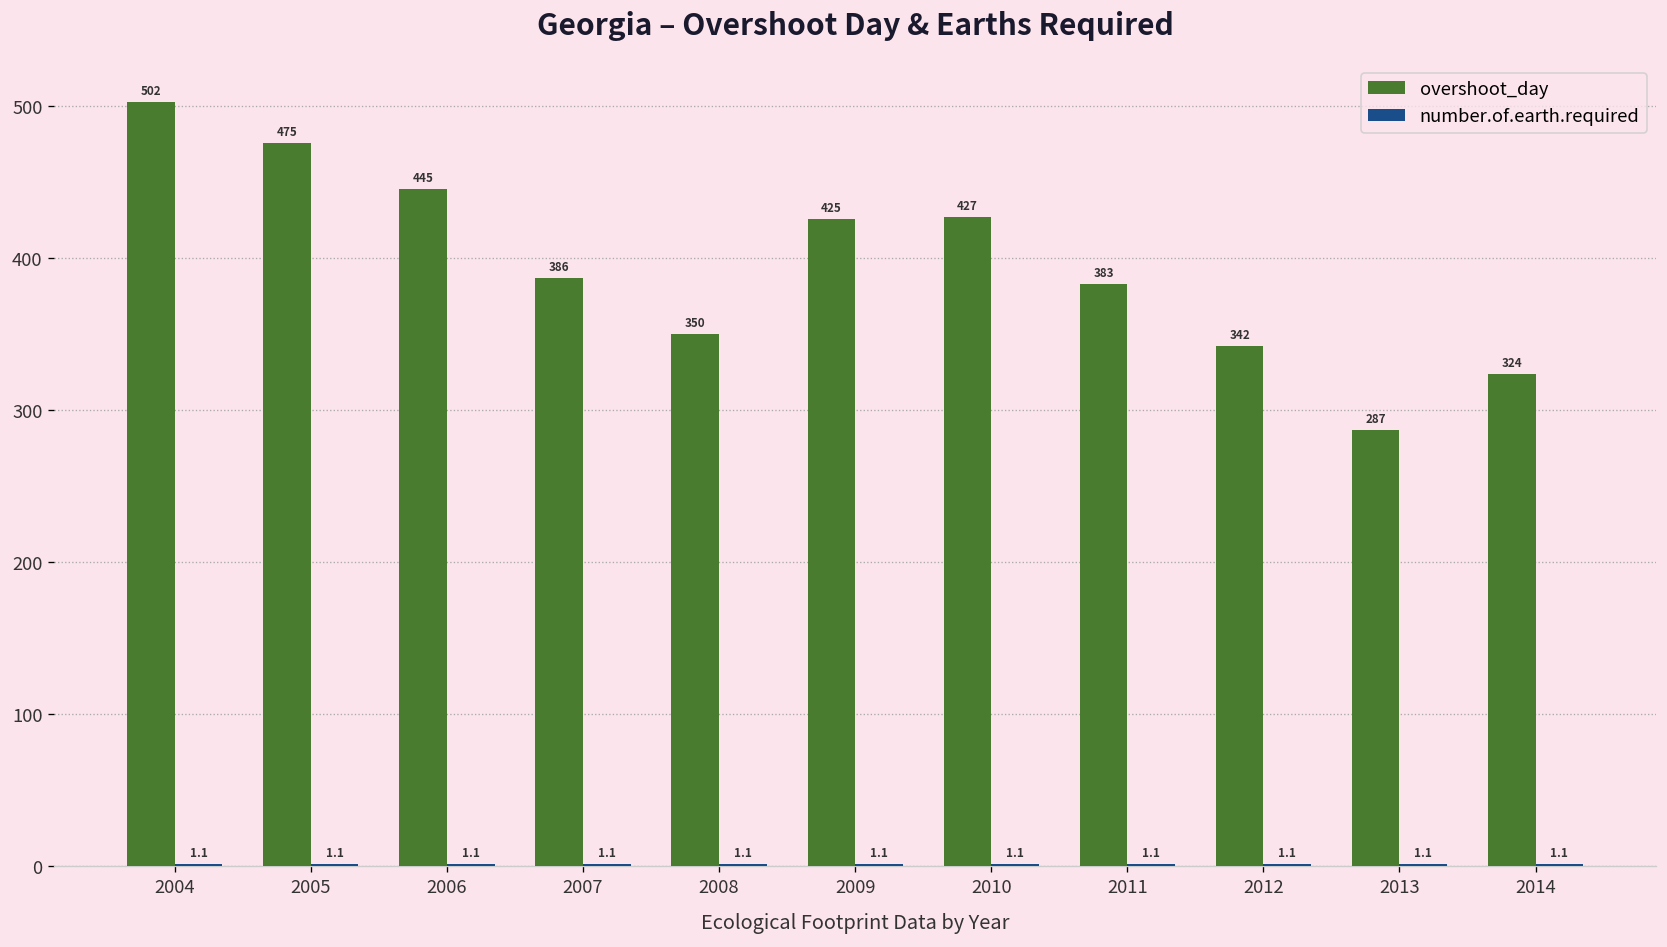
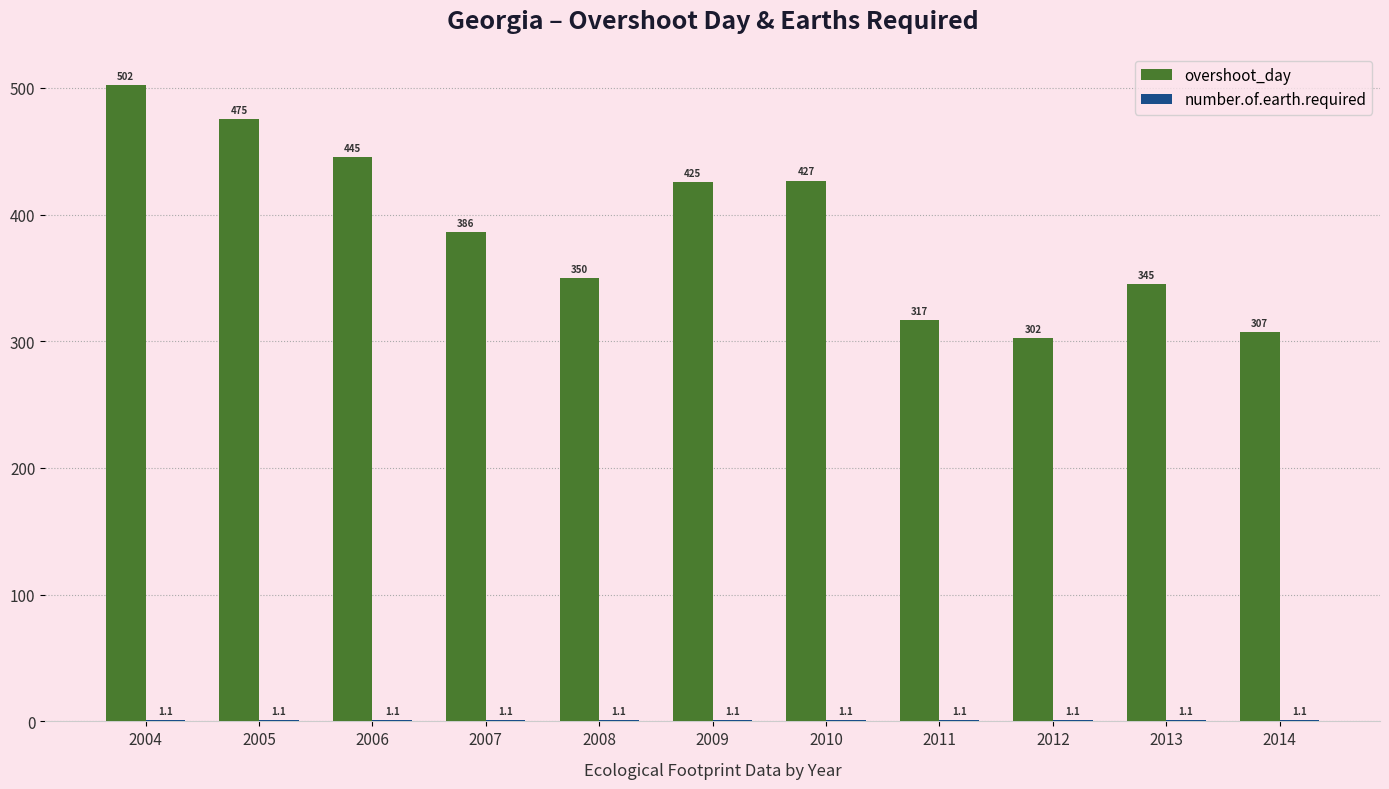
overshoot_day, 2011: 383 -> 317
overshoot_day, 2012: 342 -> 302
overshoot_day, 2013: 287 -> 345
overshoot_day, 2014: 324 -> 307
